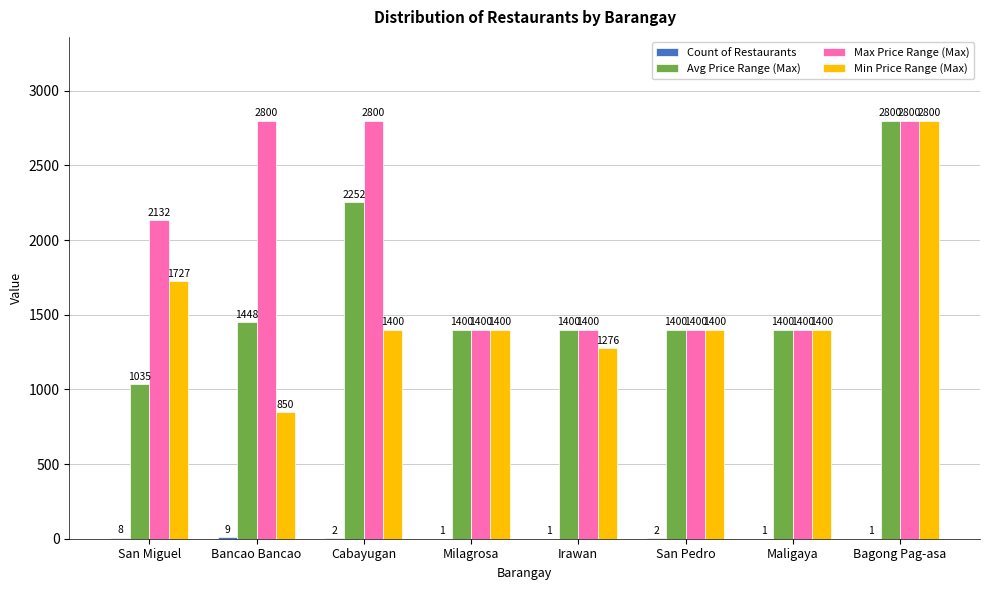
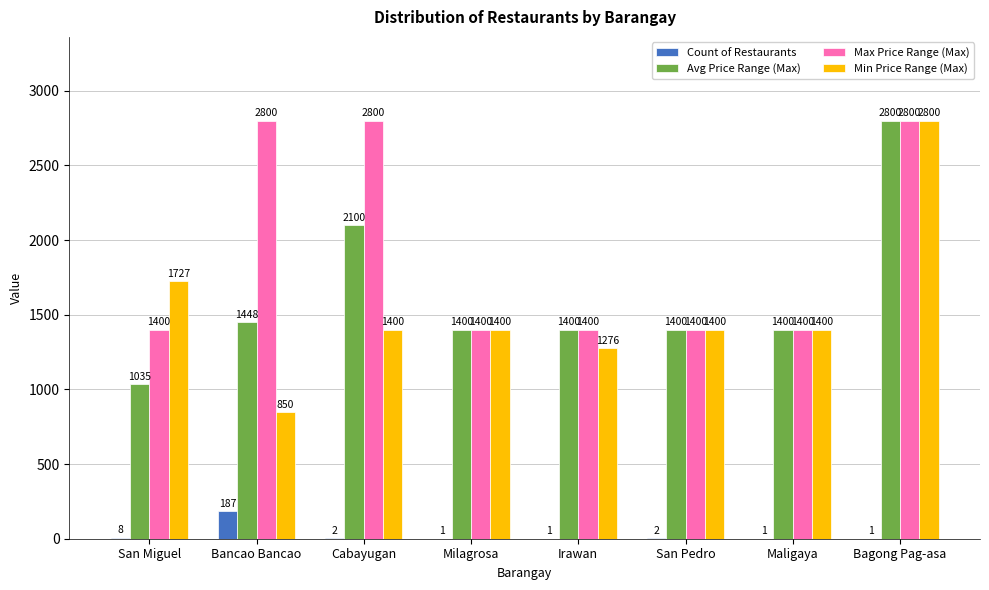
Max Price Range (Max), San Miguel: 2132 -> 1400
Count of Restaurants, Bancao Bancao: 9 -> 187
Avg Price Range (Max), Cabayugan: 2252 -> 2100
